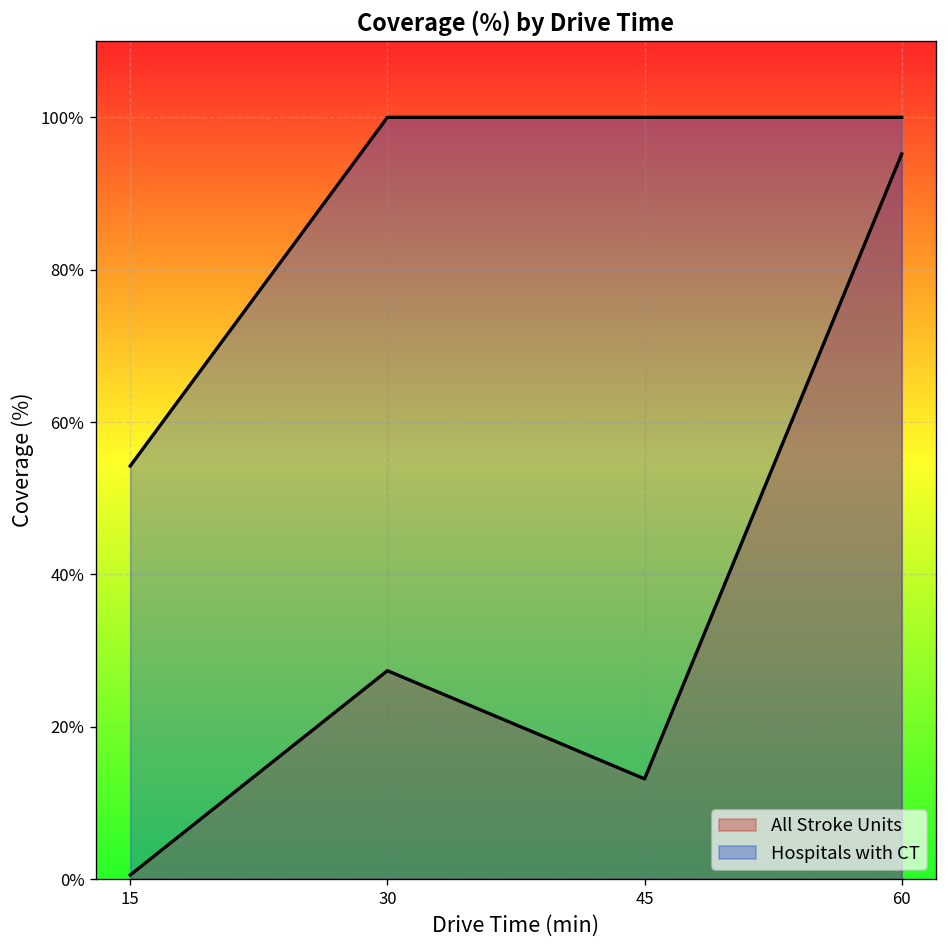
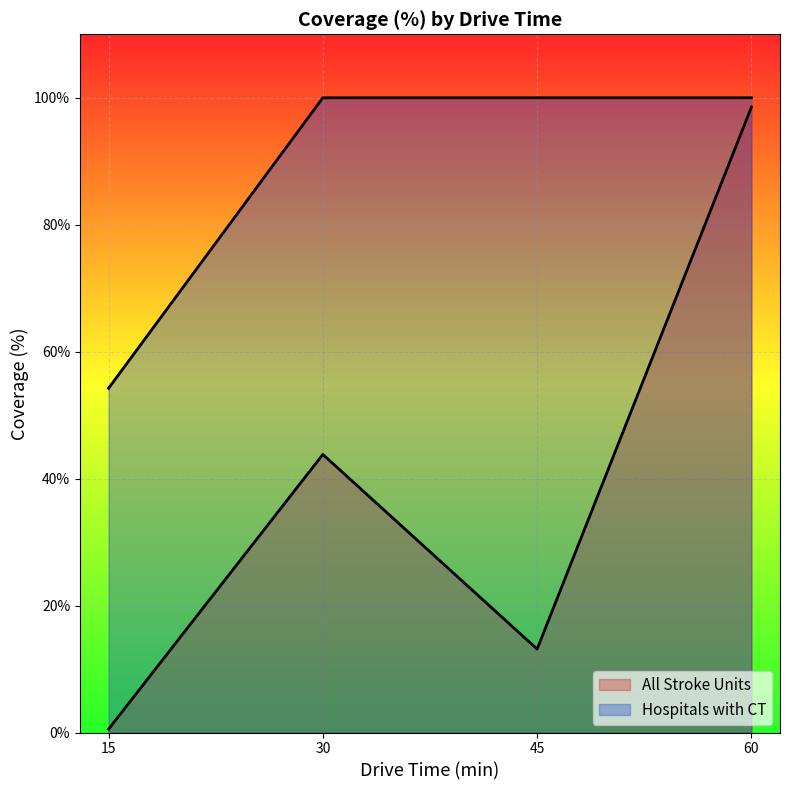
All Stroke Units, 30: 27% -> 44%
All Stroke Units, 60: 95% -> 99%
